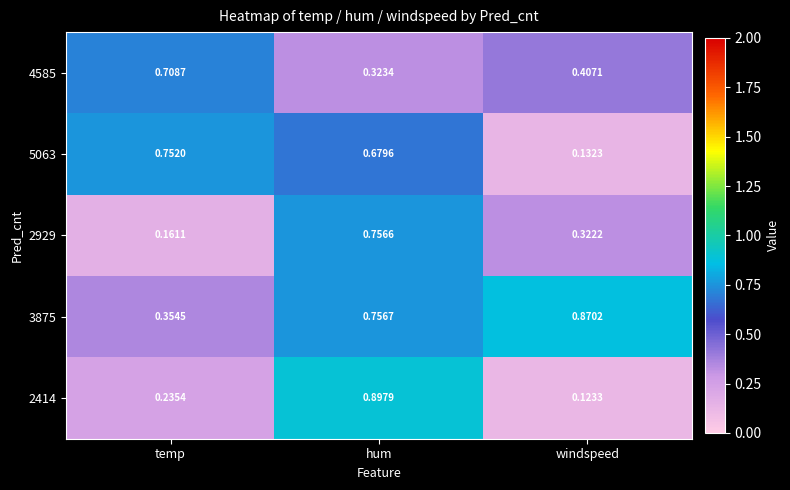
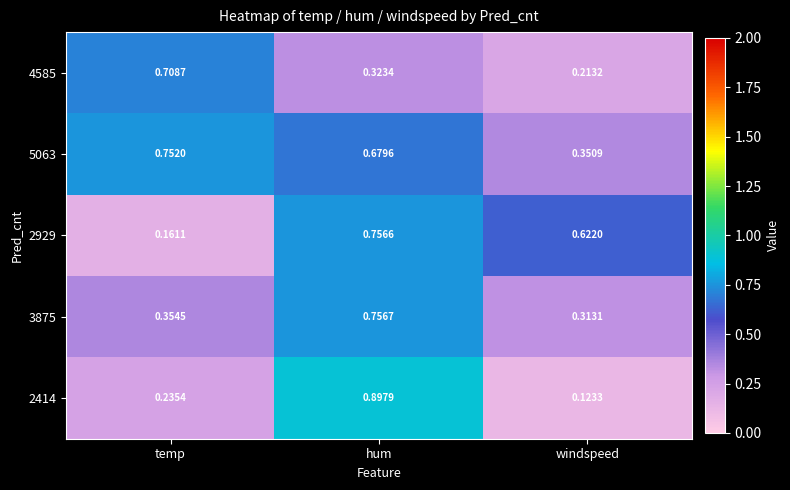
4585, windspeed: 0.4071 -> 0.2132
5063, windspeed: 0.1323 -> 0.3509
2929, windspeed: 0.3222 -> 0.6220
3875, windspeed: 0.8702 -> 0.3131
